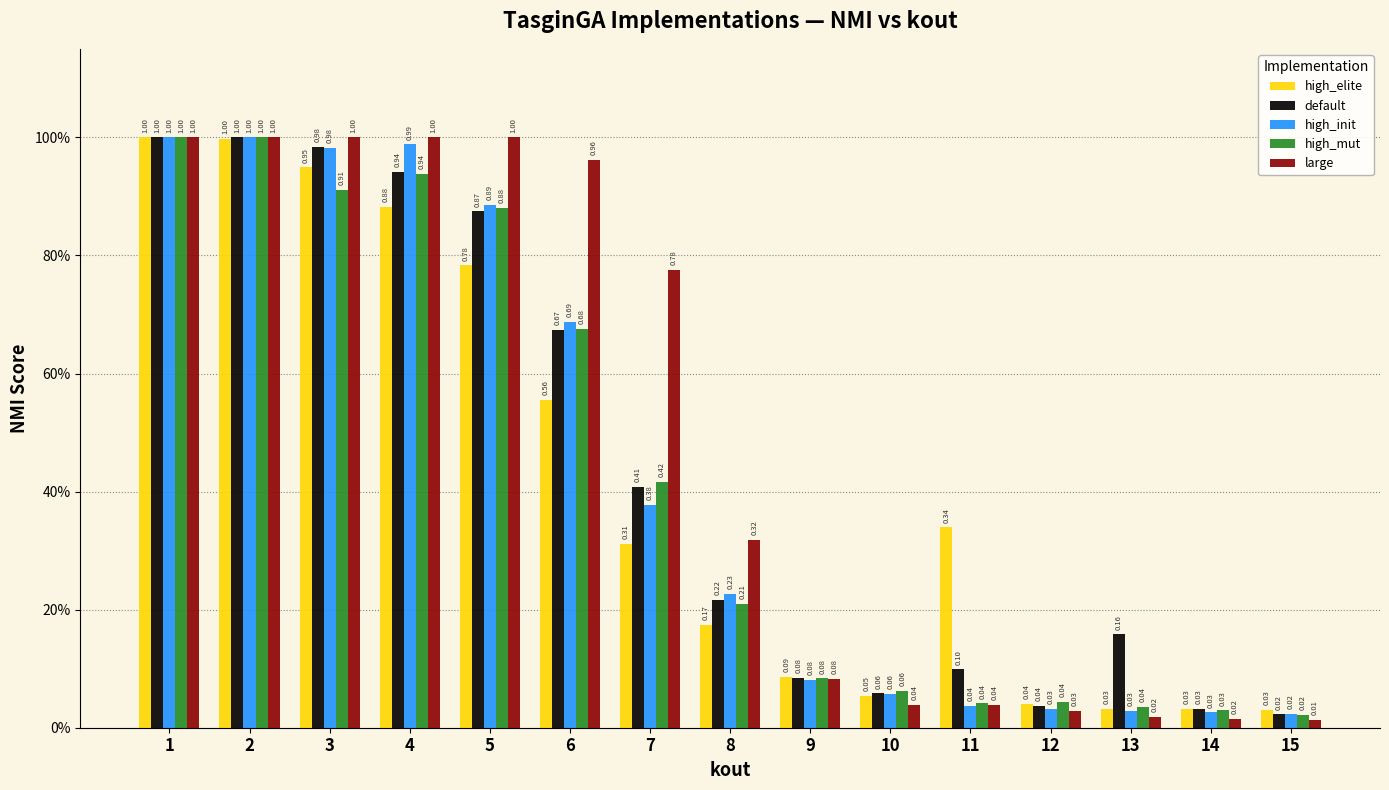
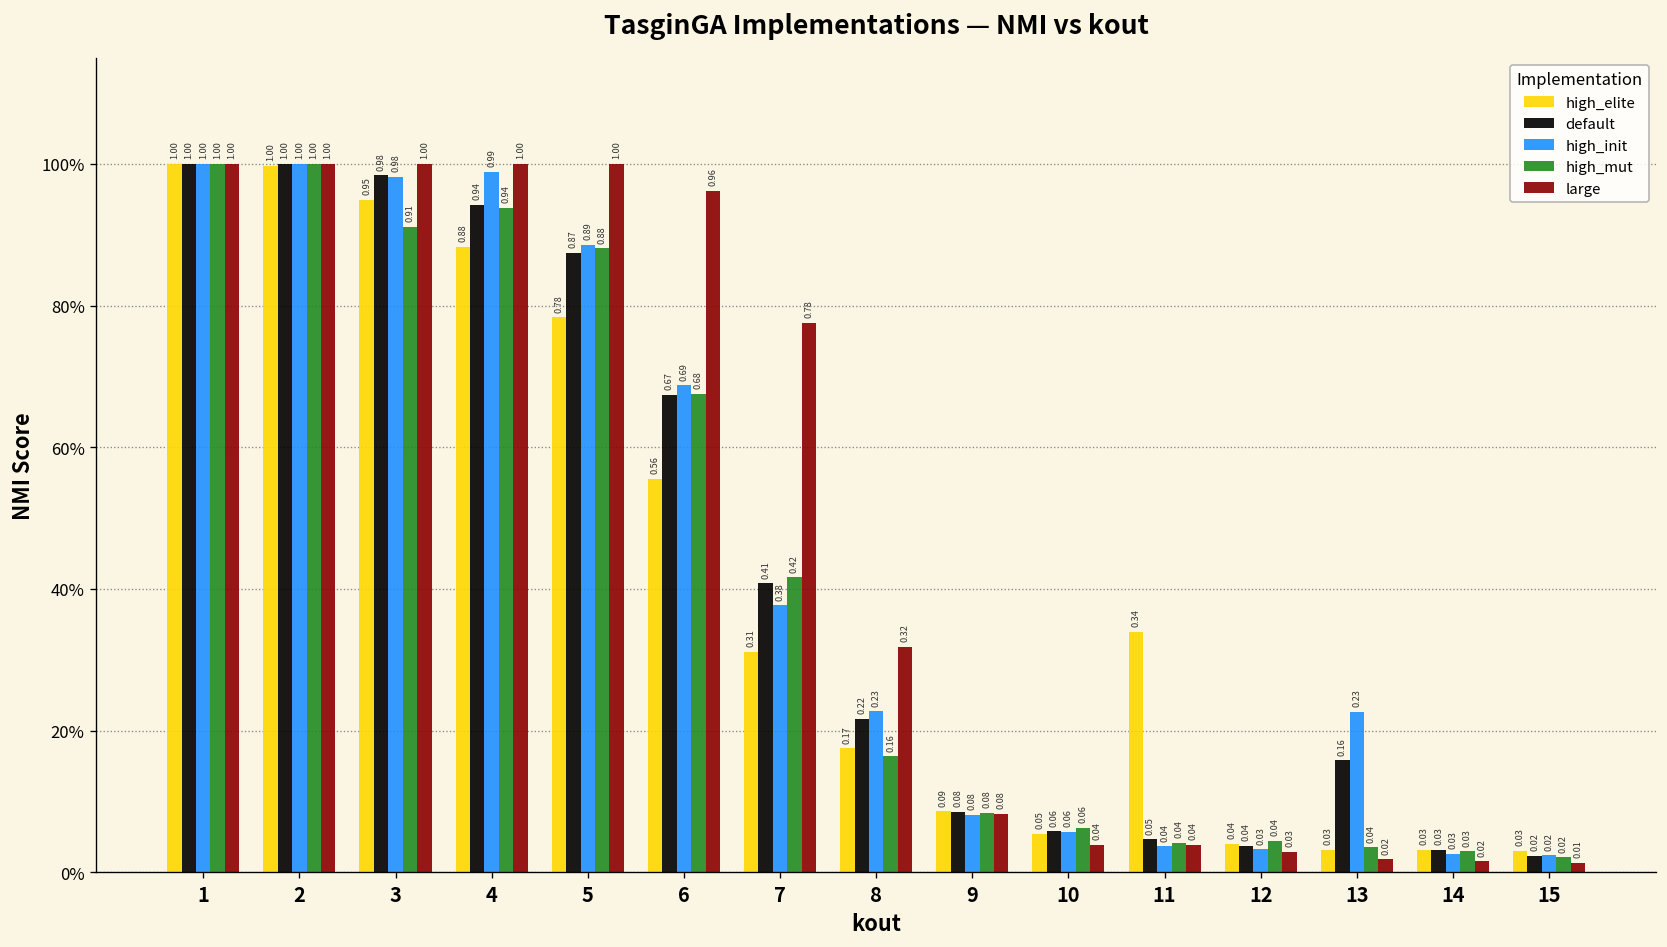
high_mut, 8: 0.21 -> 0.16
default, 11: 0.10 -> 0.05
high_init, 13: 0.03 -> 0.23
